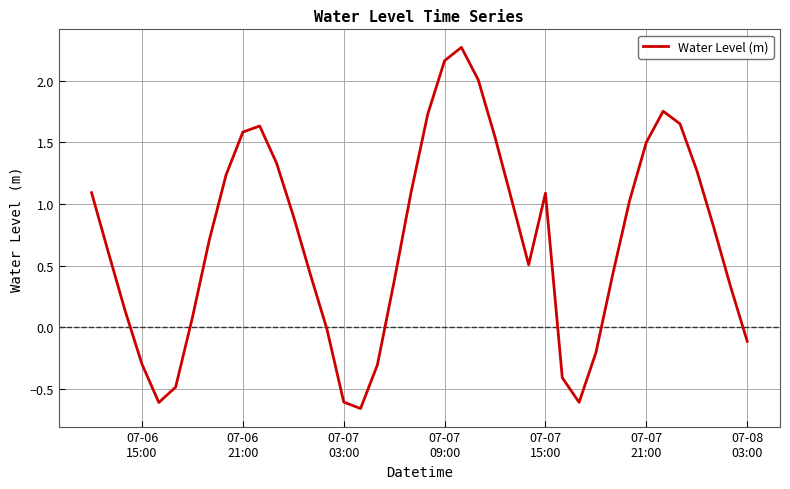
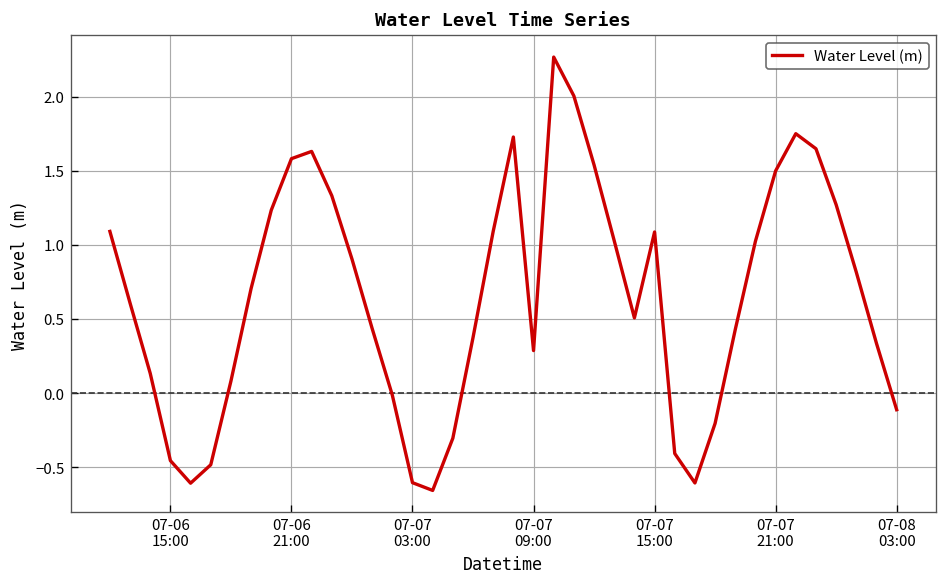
07-06 15:00: -0.30 -> -0.46
07-07 09:00: 2.16 -> 0.29
